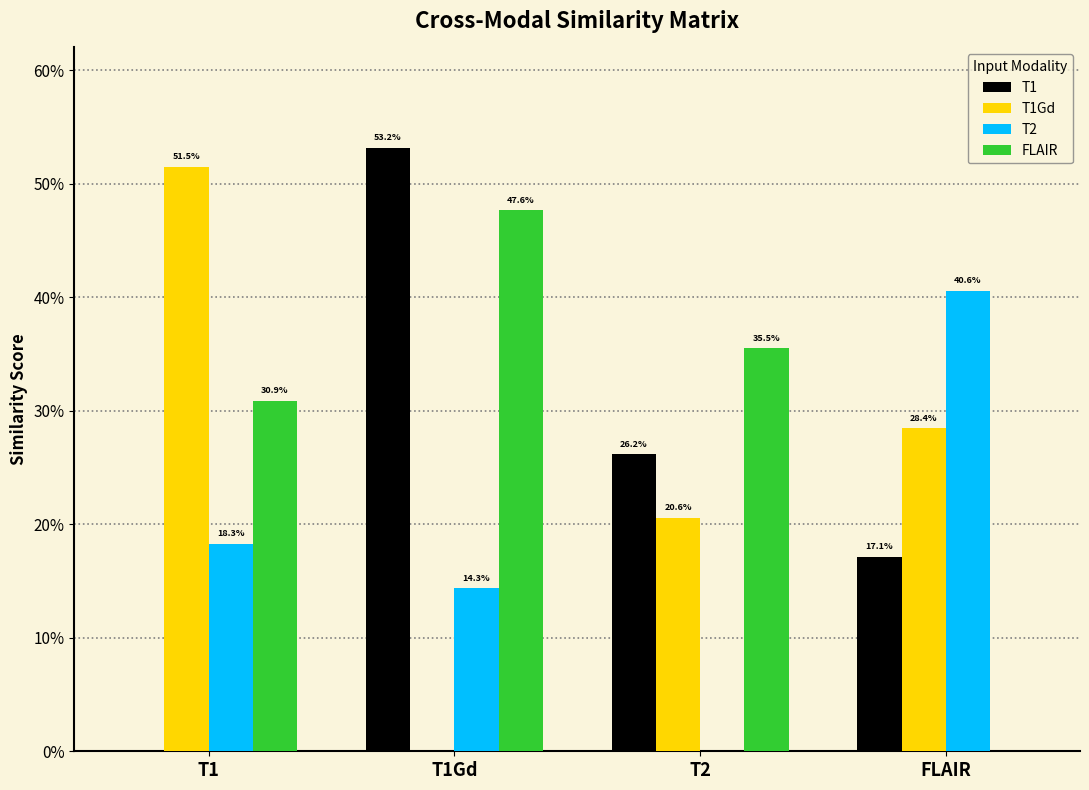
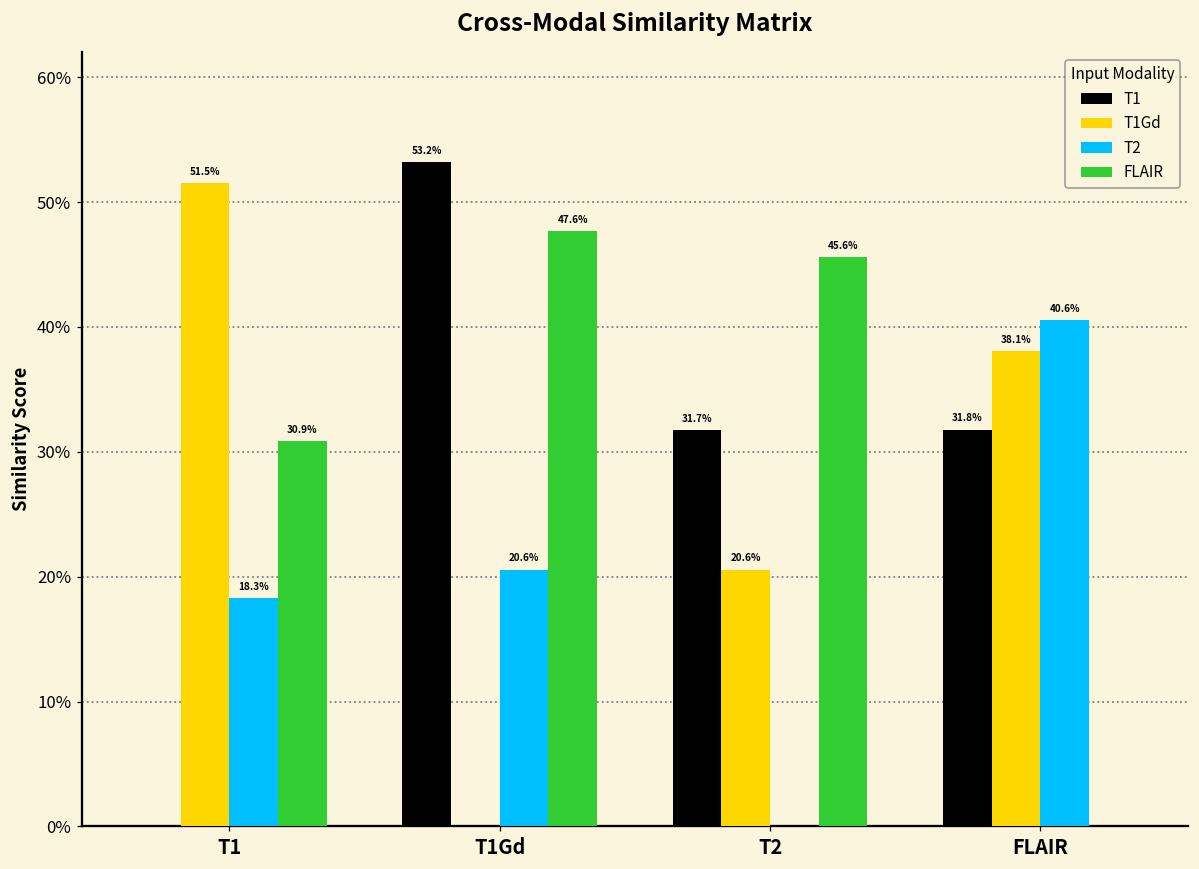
T2, T1Gd: 14.3% -> 20.6%
T1, T2: 26.2% -> 31.7%
FLAIR, T2: 35.5% -> 45.6%
T1, FLAIR: 17.1% -> 31.8%
T1Gd, FLAIR: 28.4% -> 38.1%
